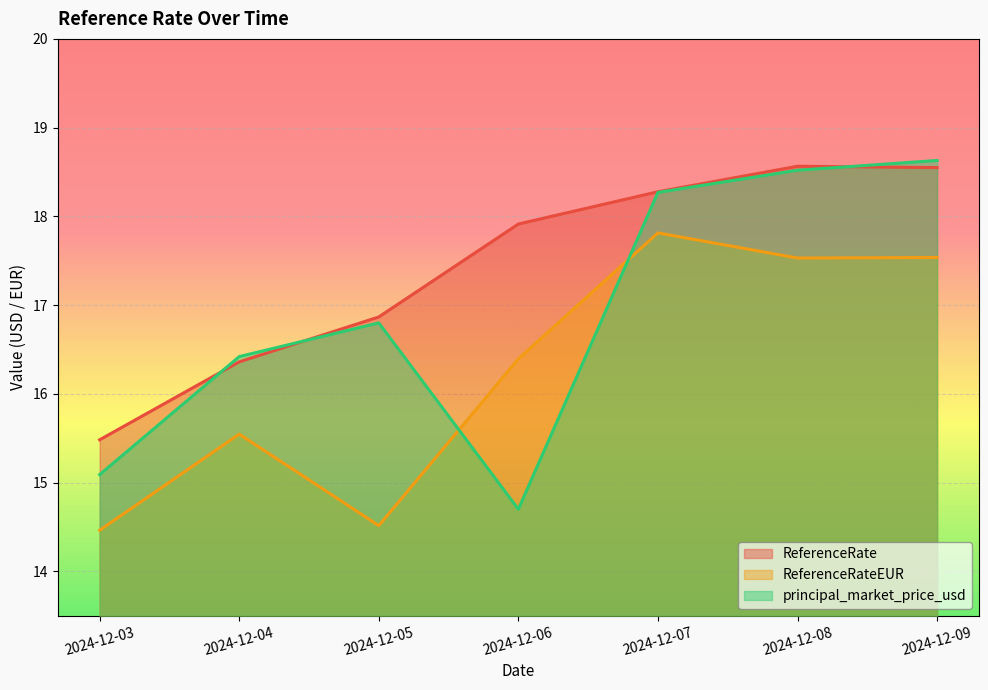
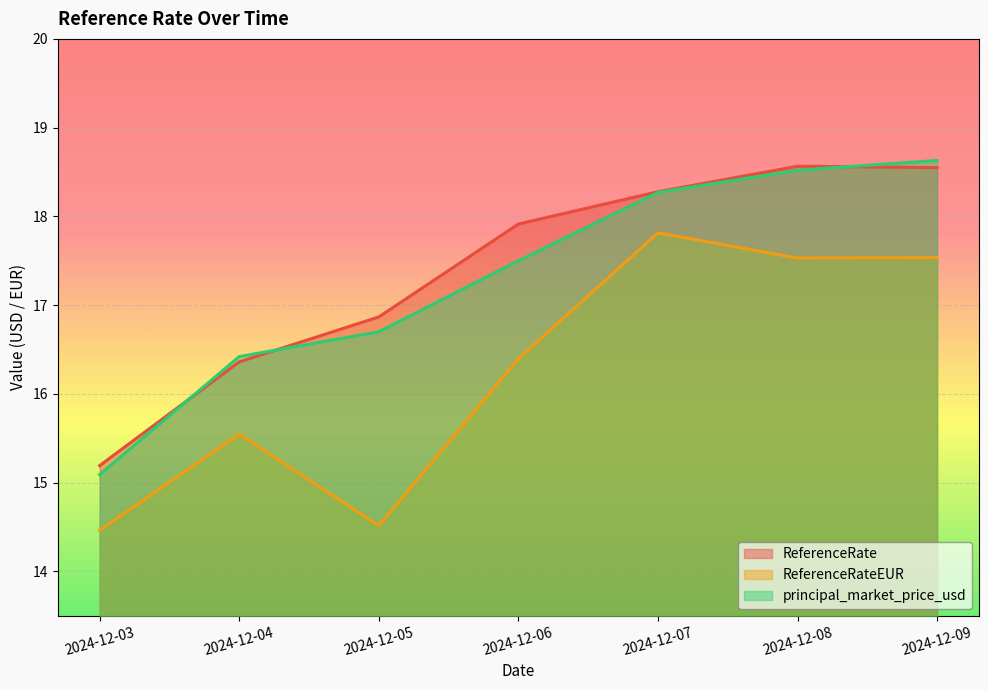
ReferenceRate, 2024-12-03: 15.5 -> 15.2
principal_market_price_usd, 2024-12-05: 16.8 -> 16.7
principal_market_price_usd, 2024-12-06: 14.7 -> 17.5
